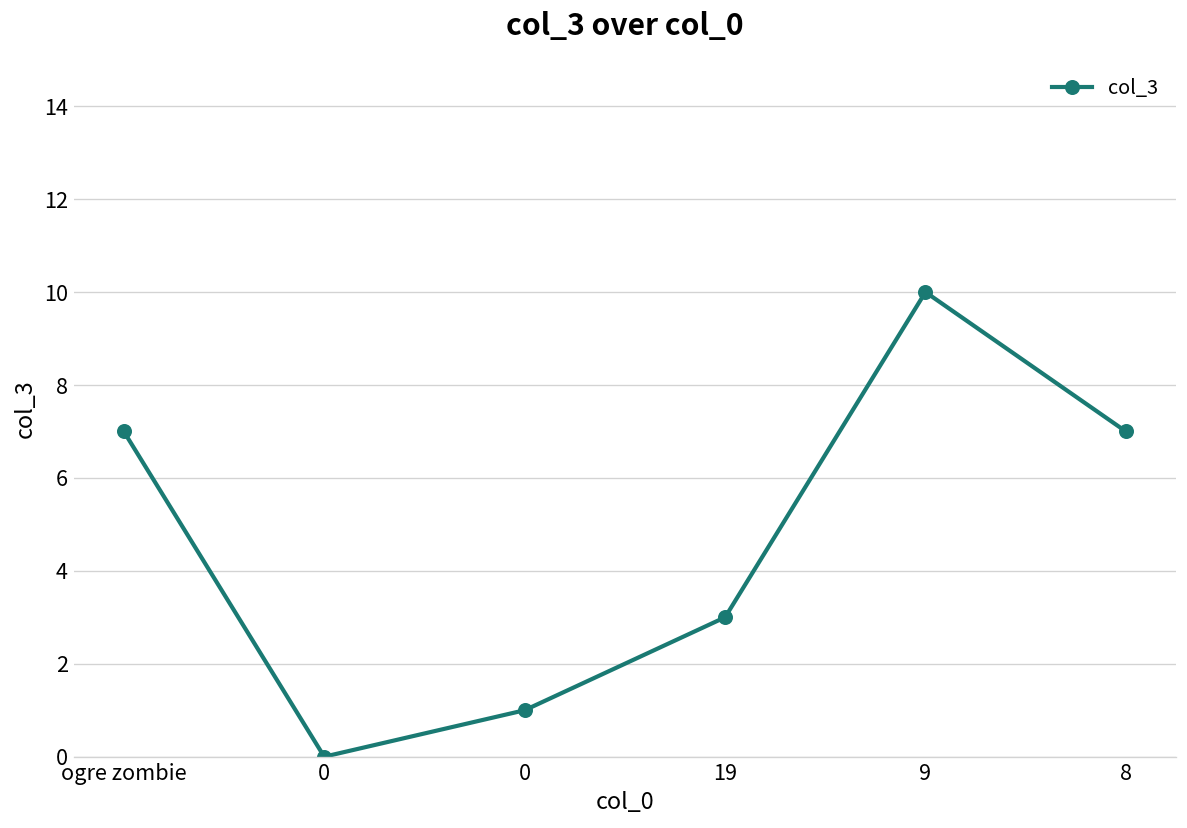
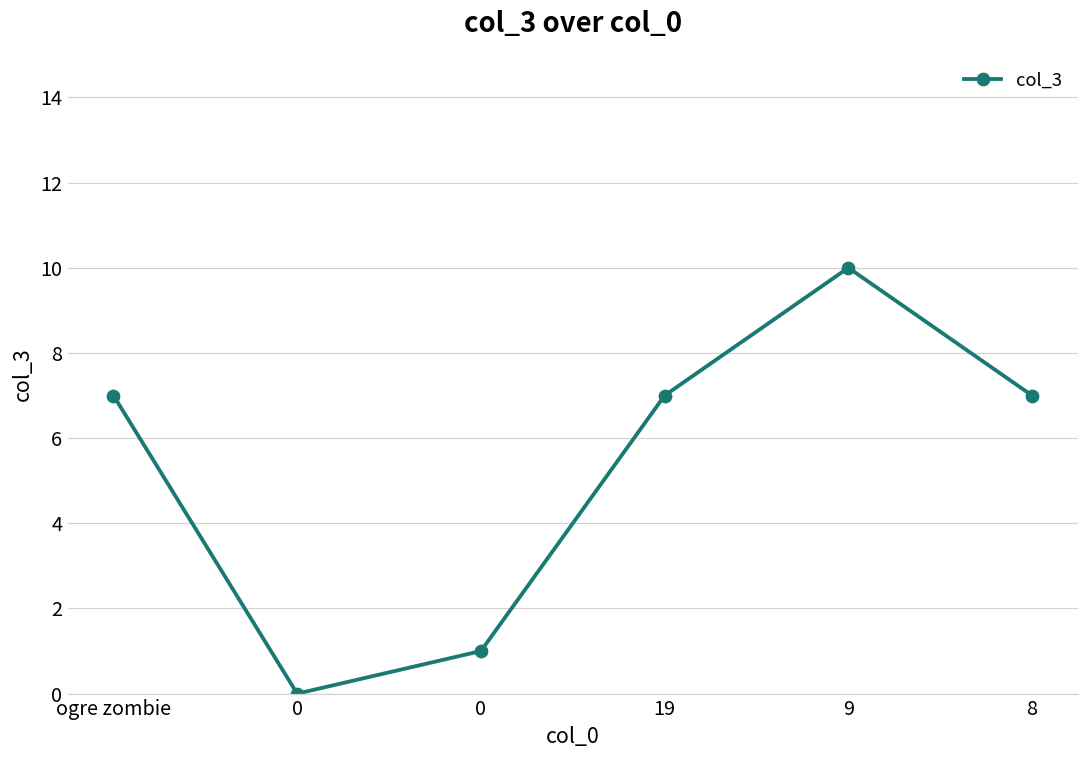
19: 3 -> 7
